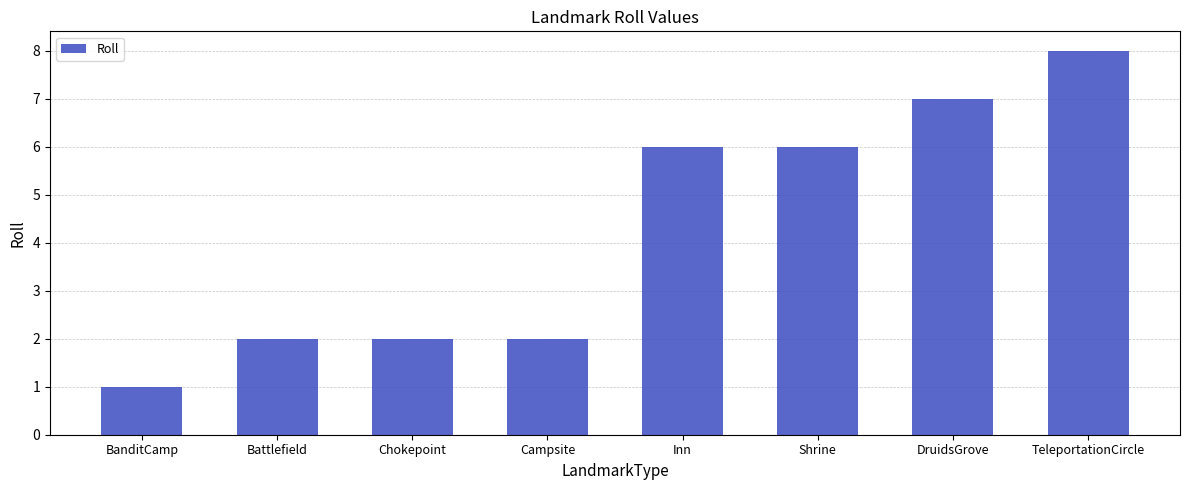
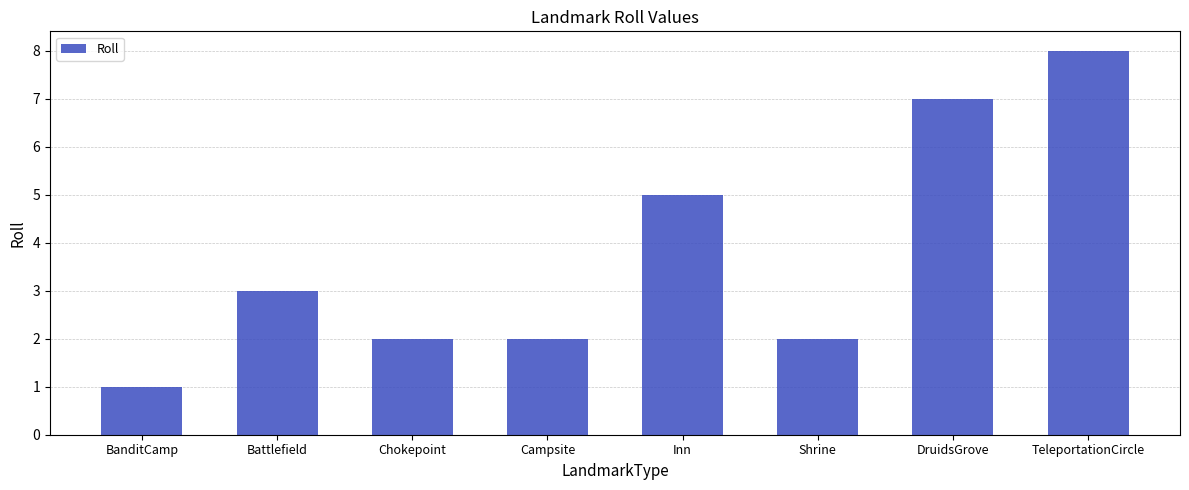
Battlefield: 2 -> 3
Inn: 6 -> 5
Shrine: 6 -> 2
